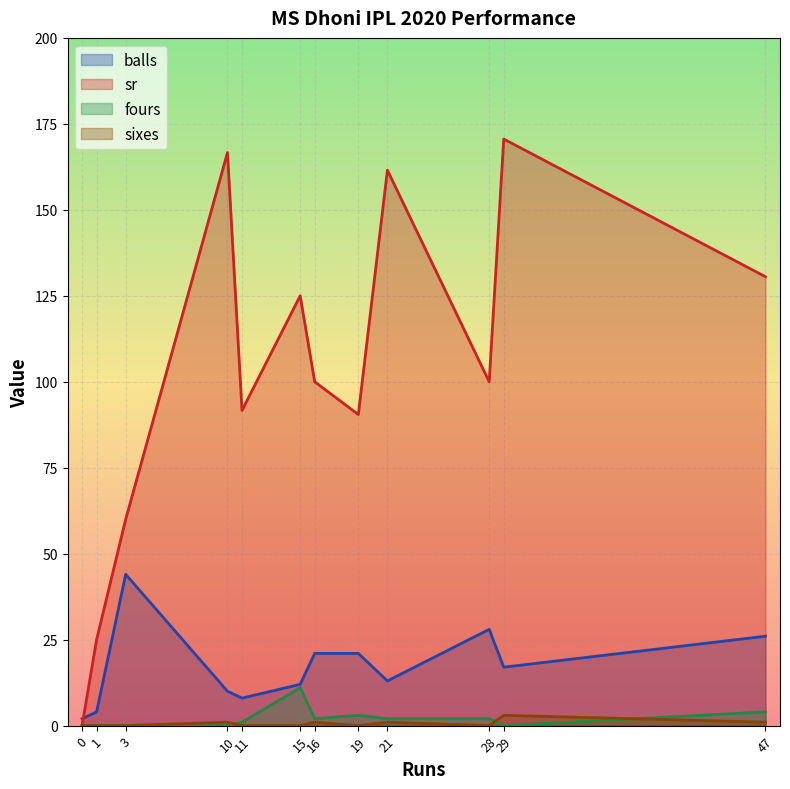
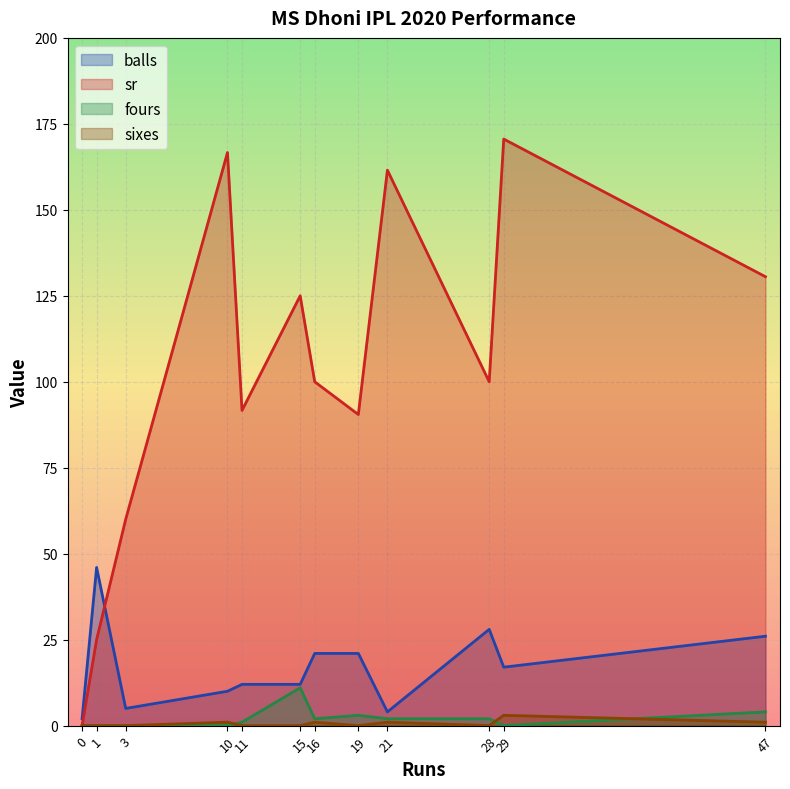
balls, 1: 4 -> 46
balls, 3: 44 -> 5
balls, 11: 8 -> 12
balls, 21: 13 -> 4
